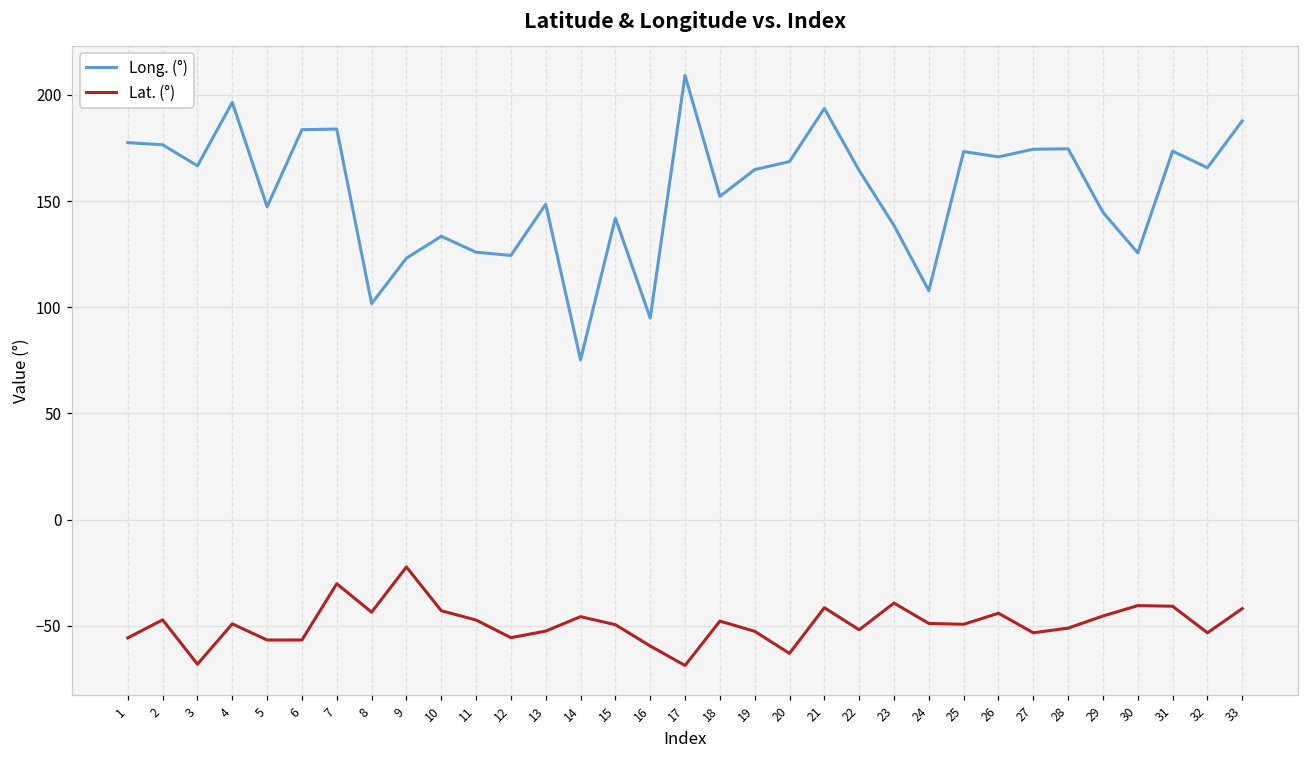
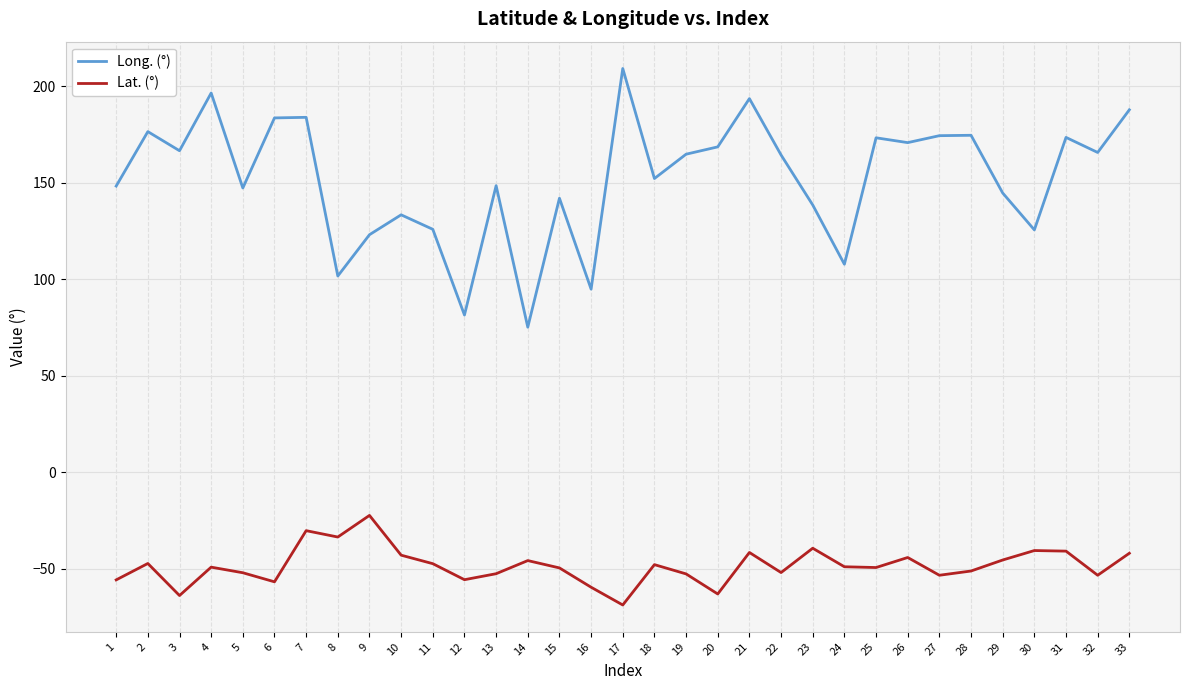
Long. (°), 1: 178 -> 148
Lat. (°), 3: -68 -> -64
Lat. (°), 5: -57 -> -52
Lat. (°), 8: -44 -> -34
Long. (°), 12: 124 -> 82
